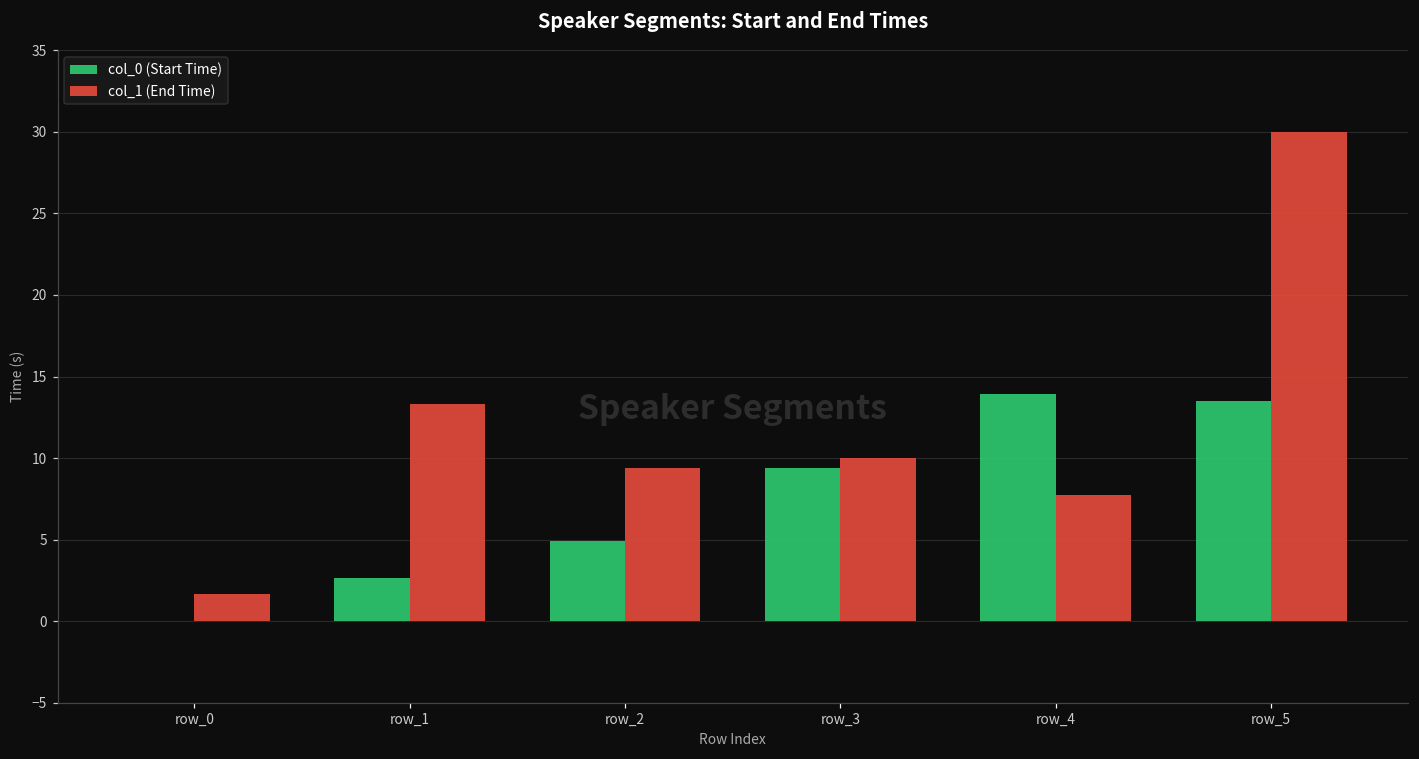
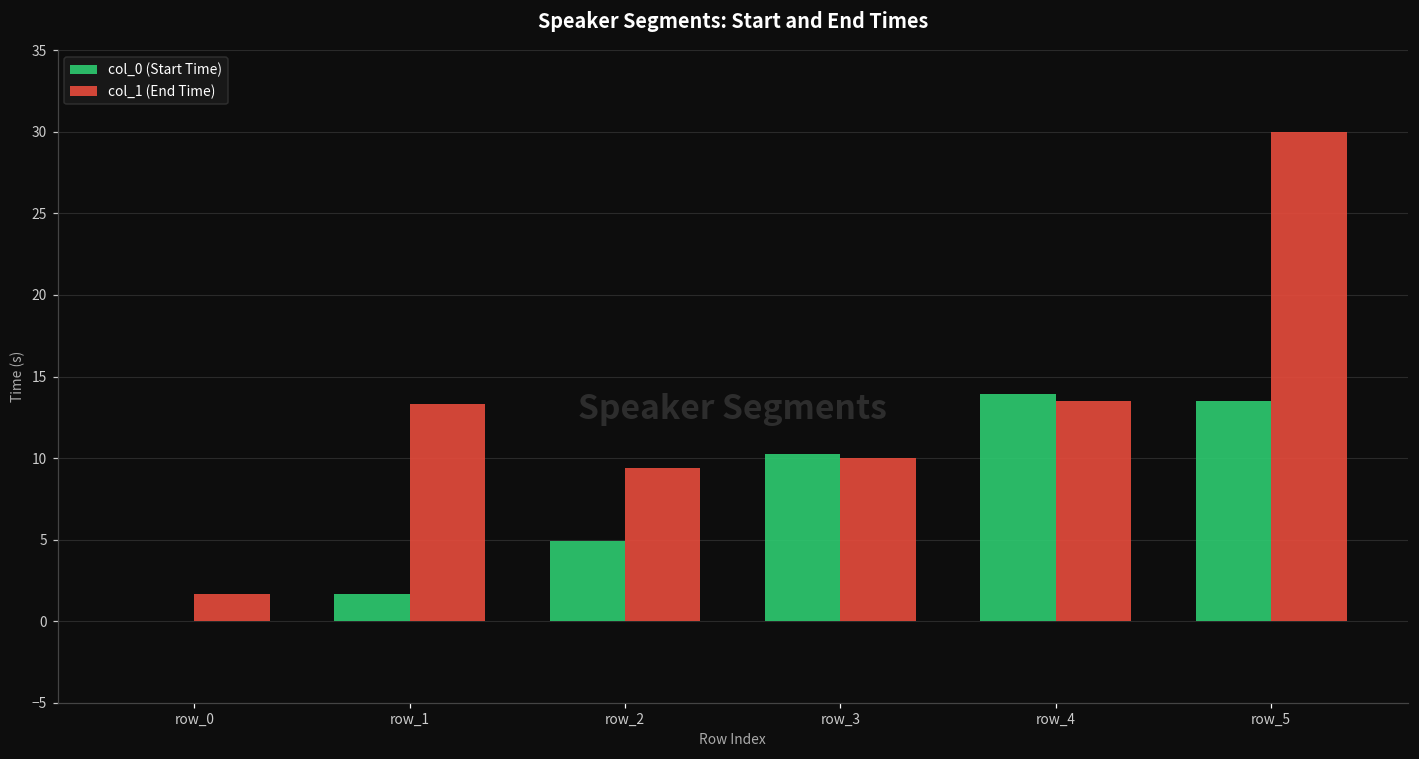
col_0 (Start Time), row_1: 2.6 -> 1.6
col_0 (Start Time), row_3: 9.4 -> 10.3
col_1 (End Time), row_4: 7.8 -> 13.5
